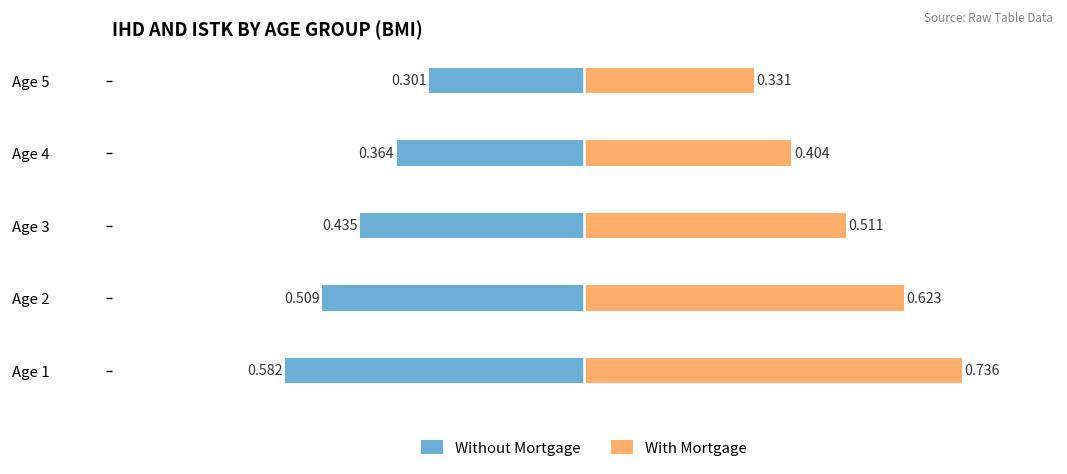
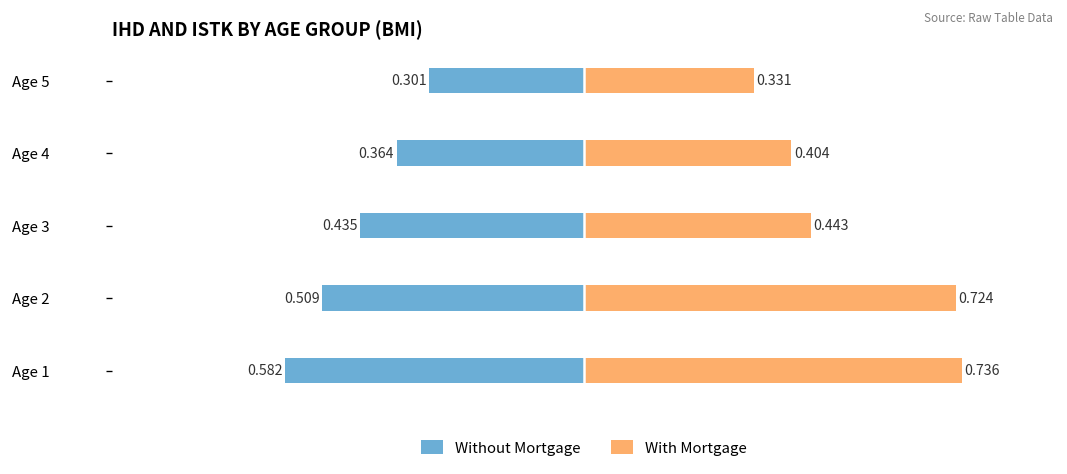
With Mortgage, Age 3: 0.511 -> 0.443
With Mortgage, Age 2: 0.623 -> 0.724
